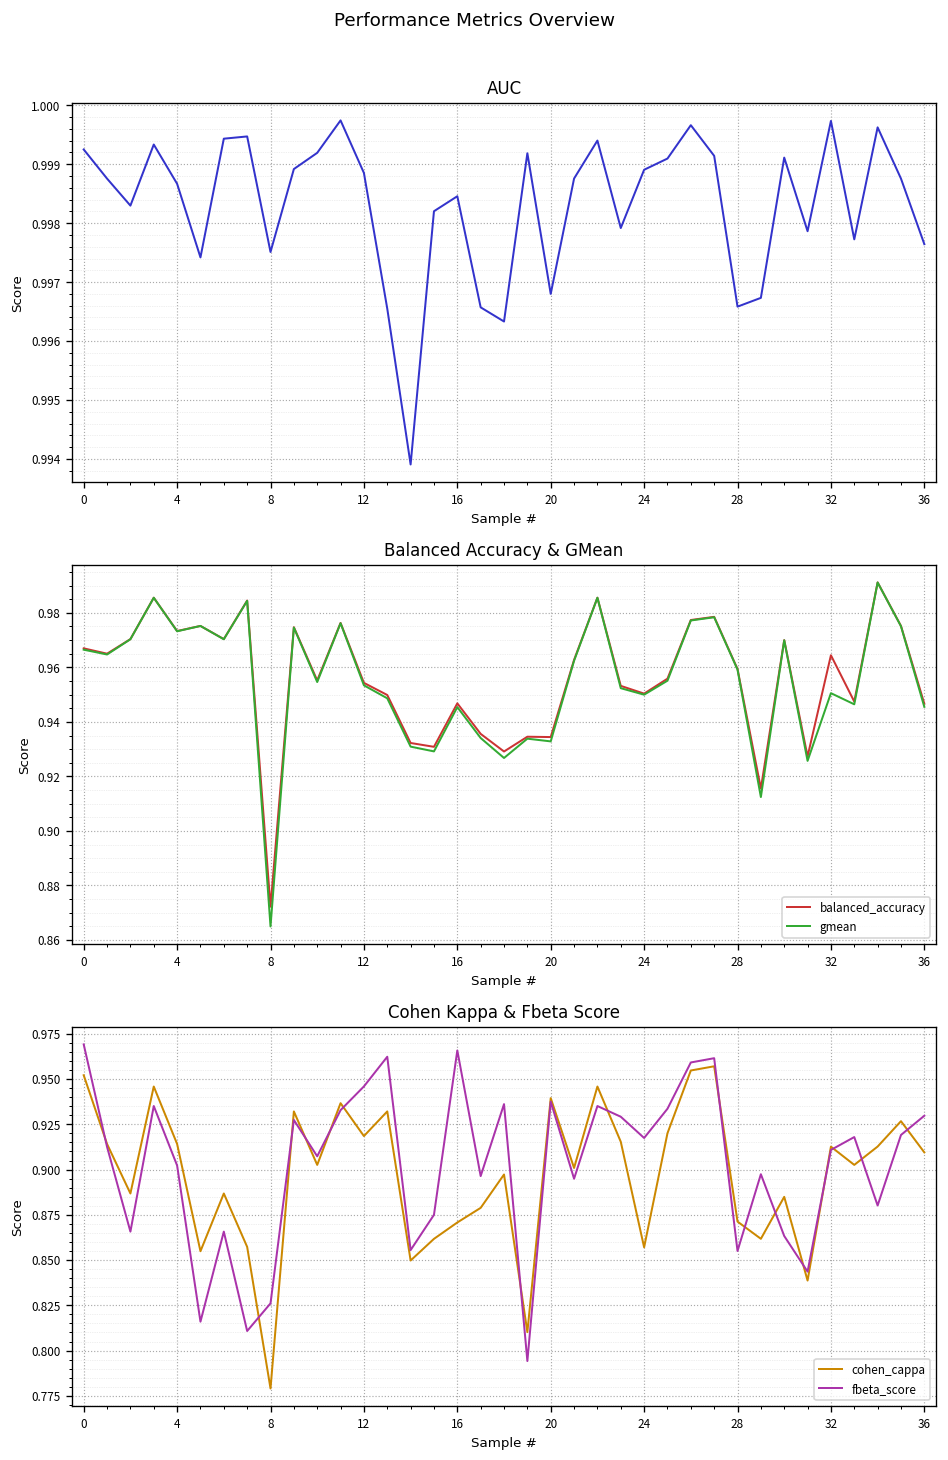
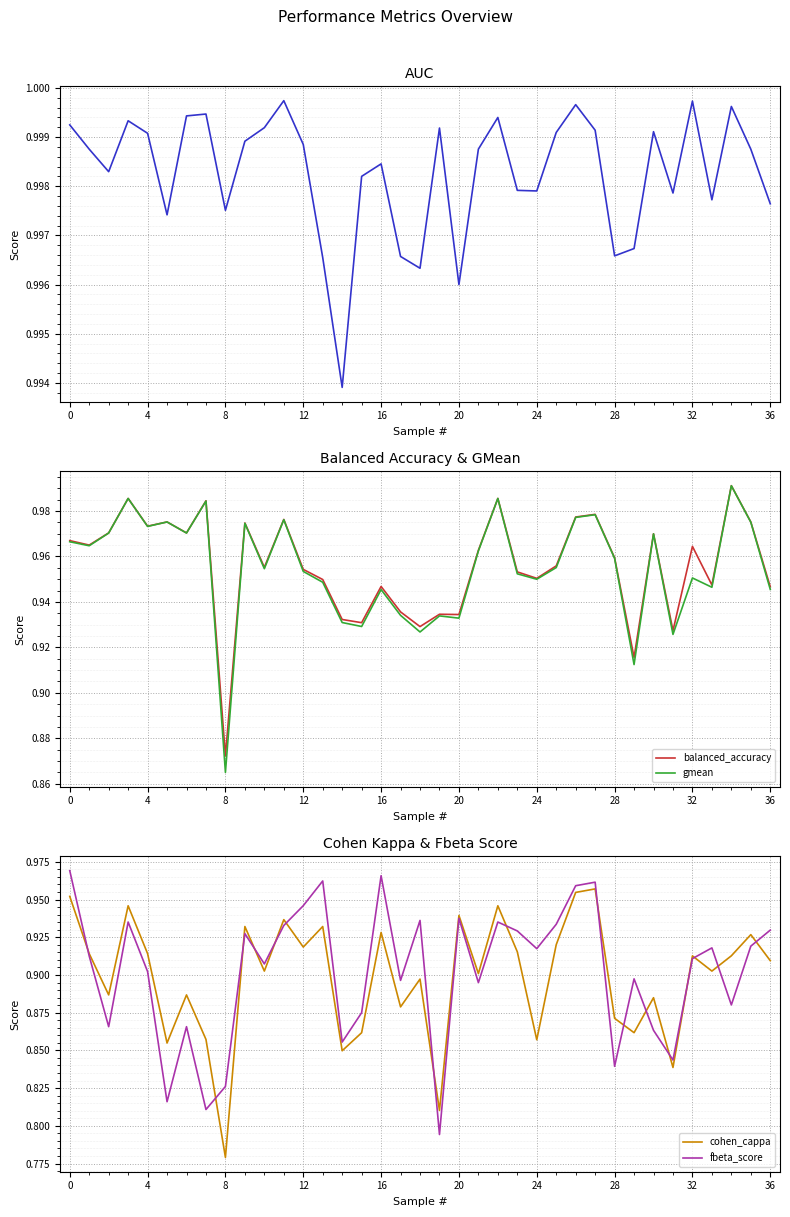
AUC, 4: 0.9987 -> 0.9991
AUC, 20: 0.9968 -> 0.9960
AUC, 24: 0.9989 -> 0.9979
Cohen Kappa & Fbeta Score, cohen_cappa, 16: 0.871 -> 0.928
Cohen Kappa & Fbeta Score, fbeta_score, 28: 0.855 -> 0.839
